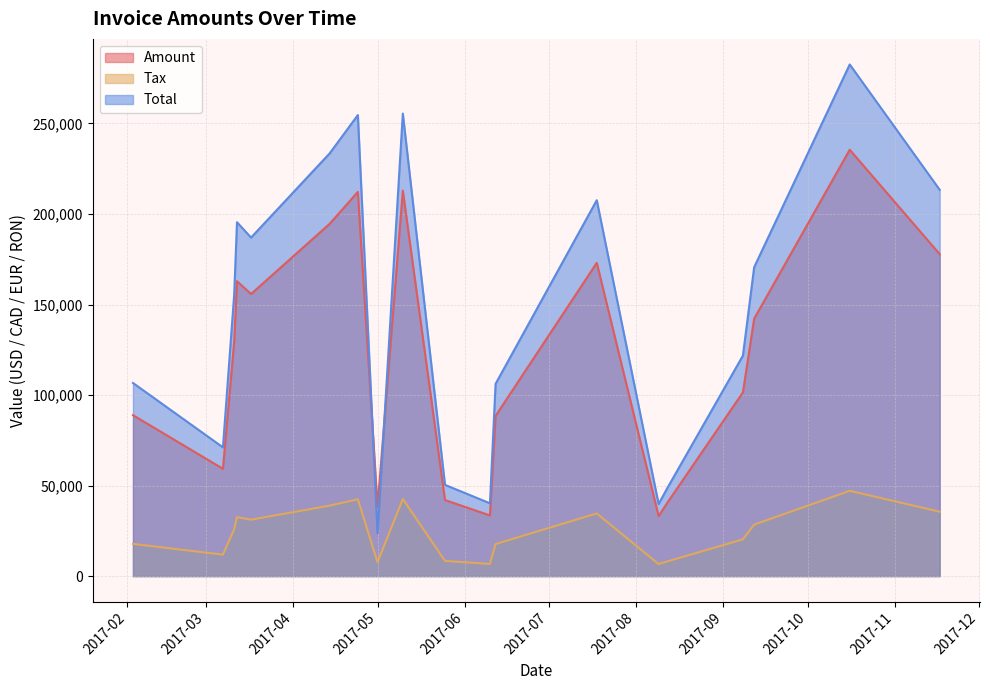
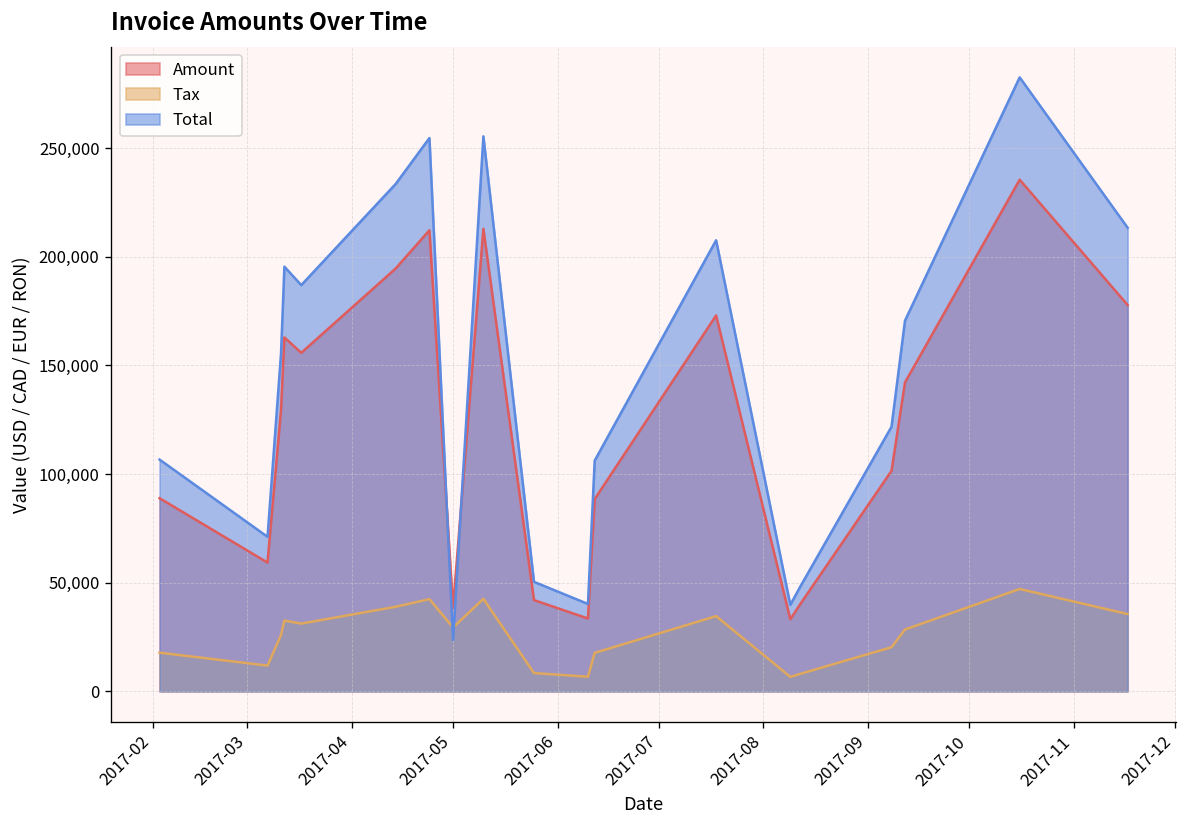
Tax, 2017-05: 8,000 -> 29,000
